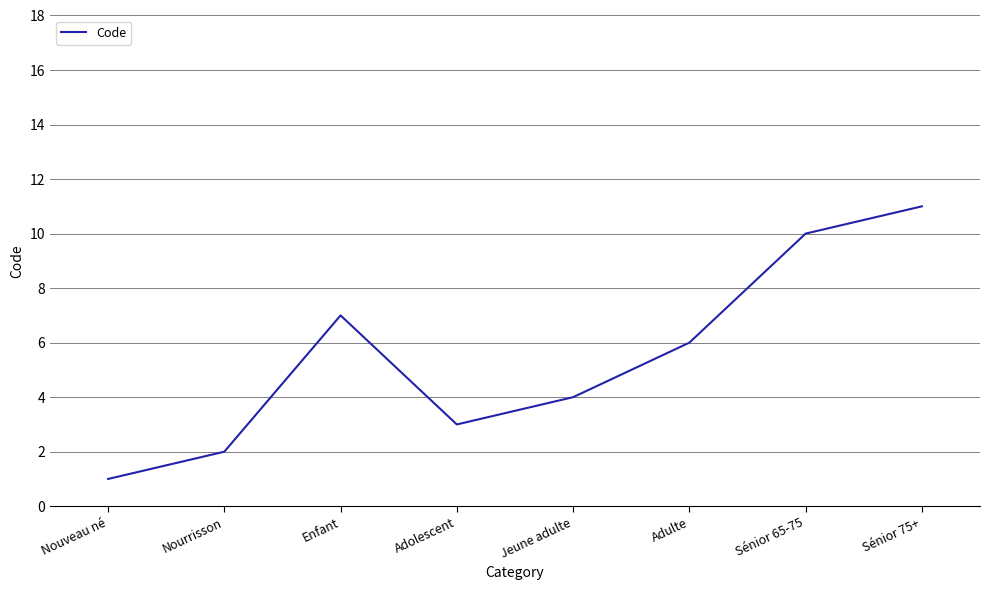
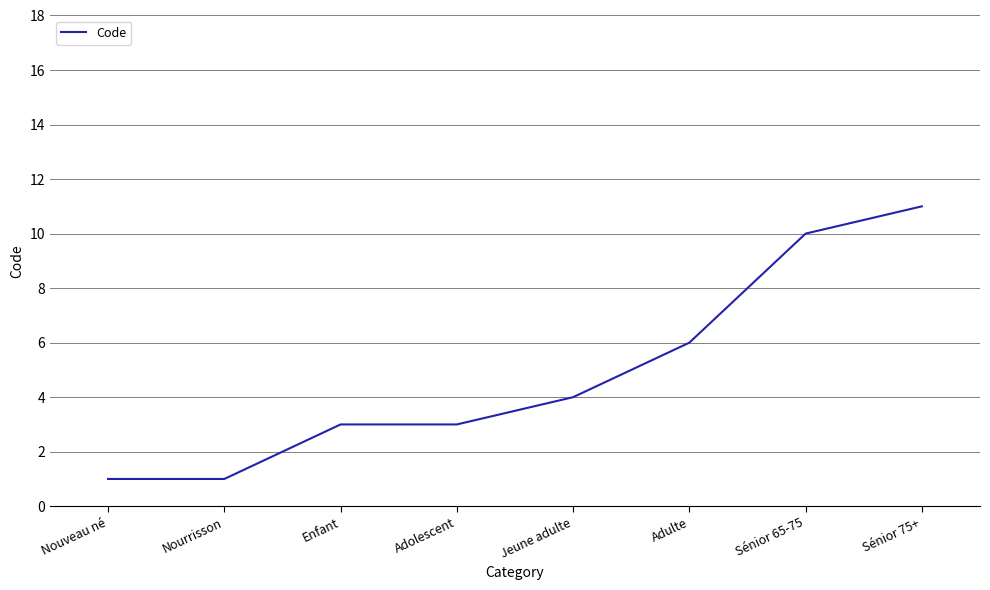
Nourrisson: 2 -> 1
Enfant: 7 -> 3
